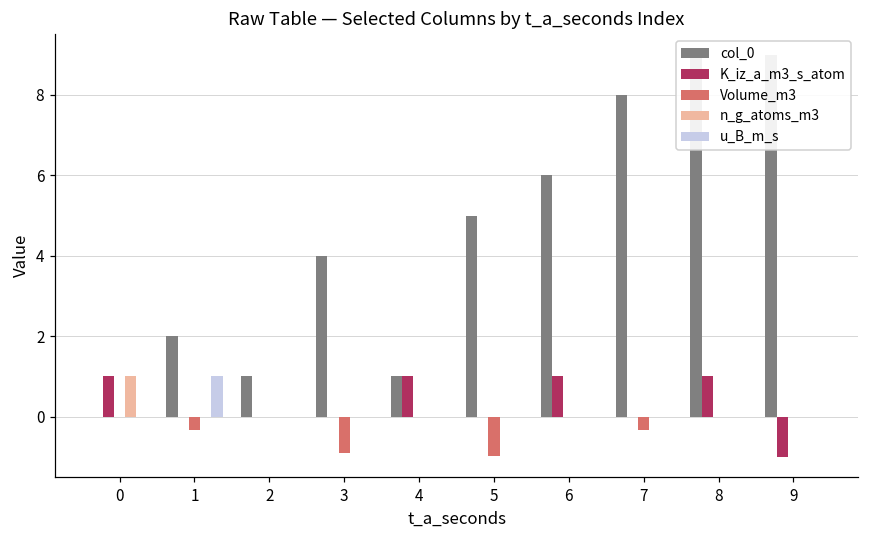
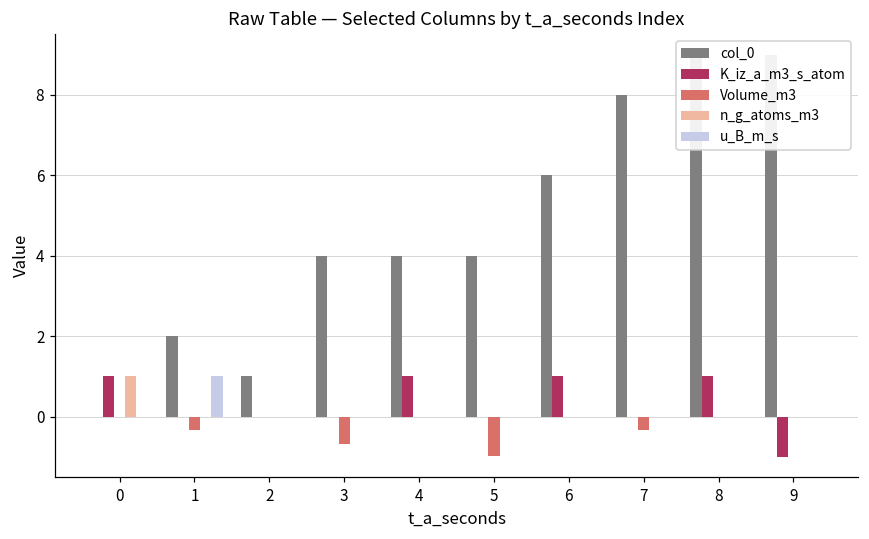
Volume_m3, 3: -0.9 -> -0.7
col_0, 4: 1 -> 4
col_0, 5: 5 -> 4
